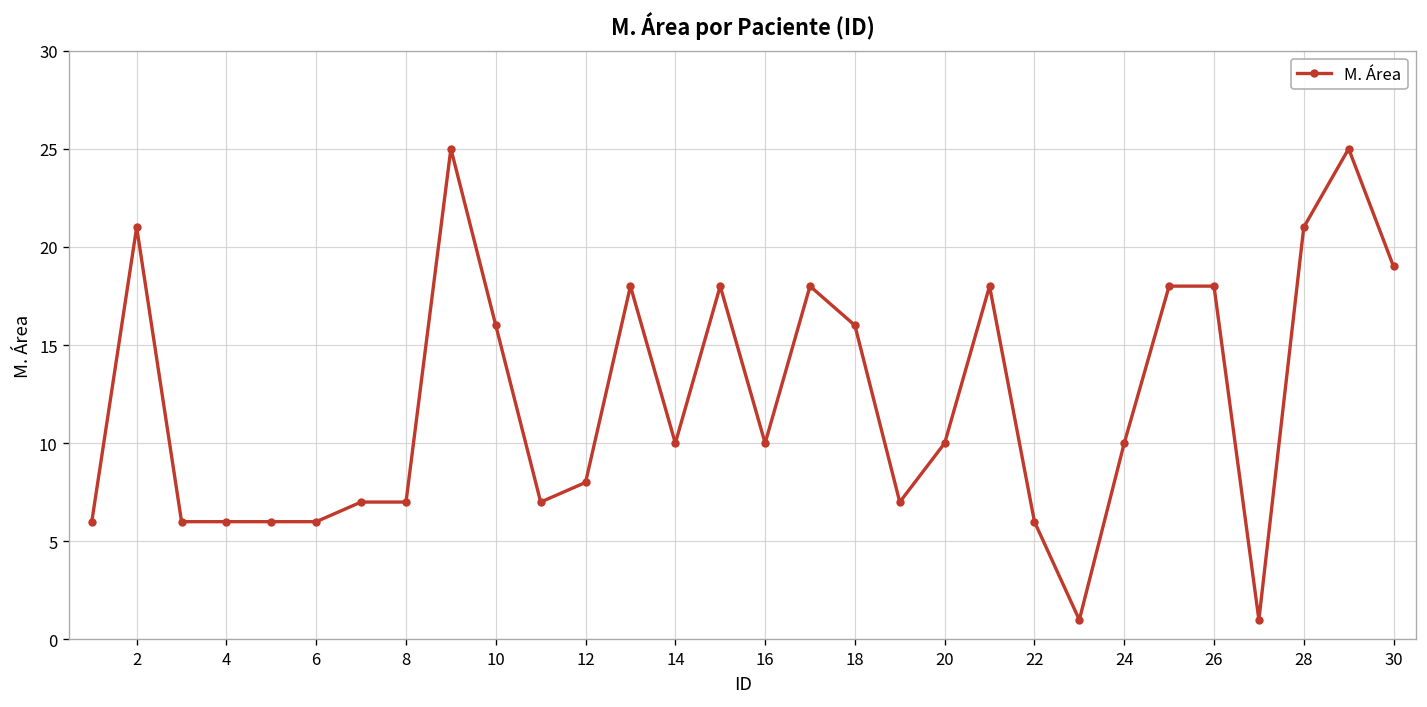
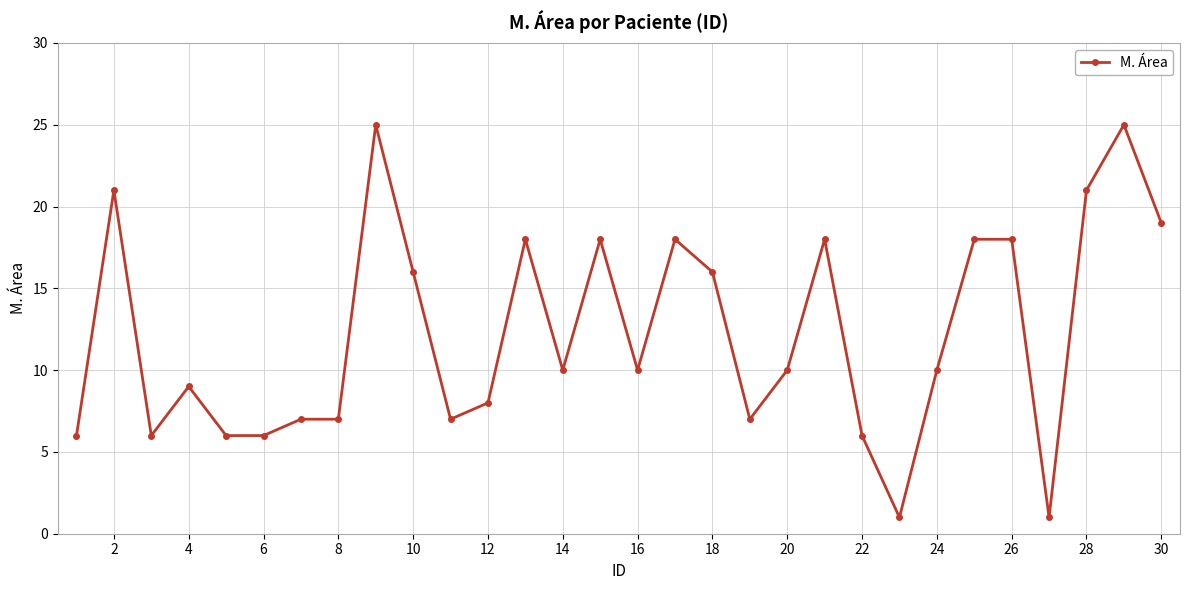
4: 6 -> 9
